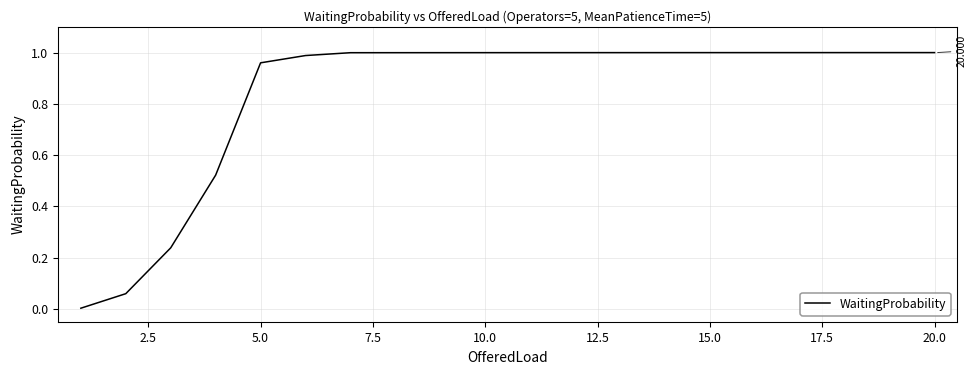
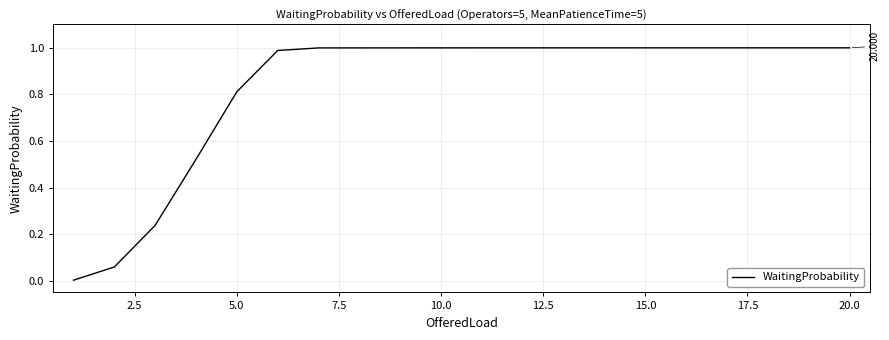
5.0: 0.96 -> 0.81
